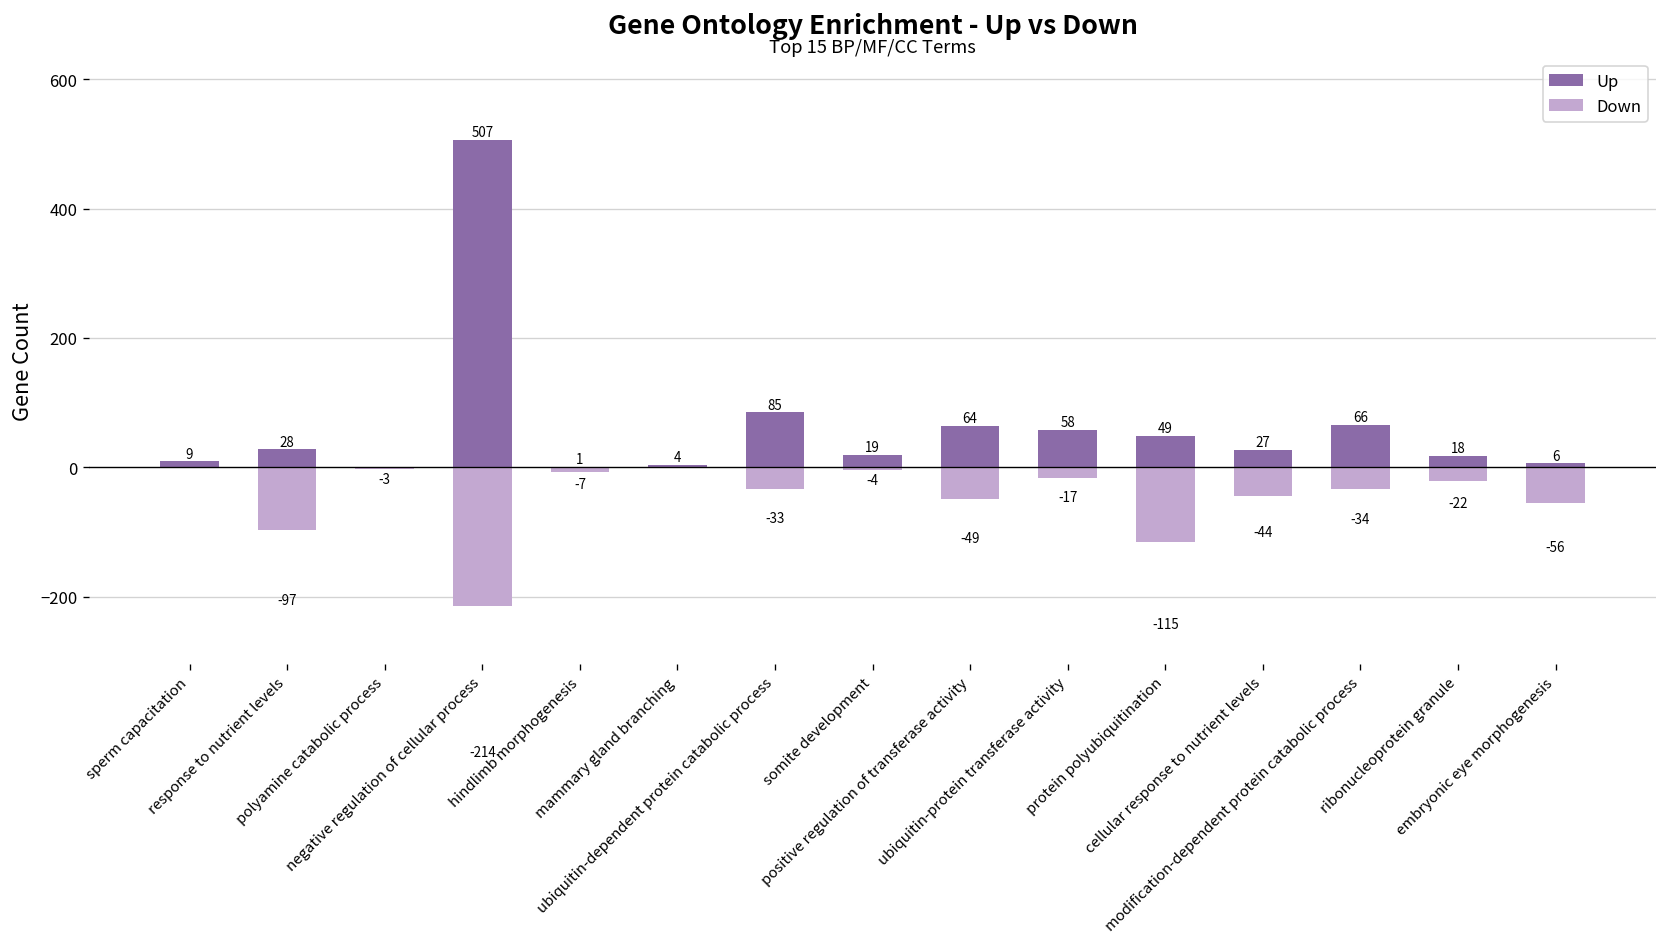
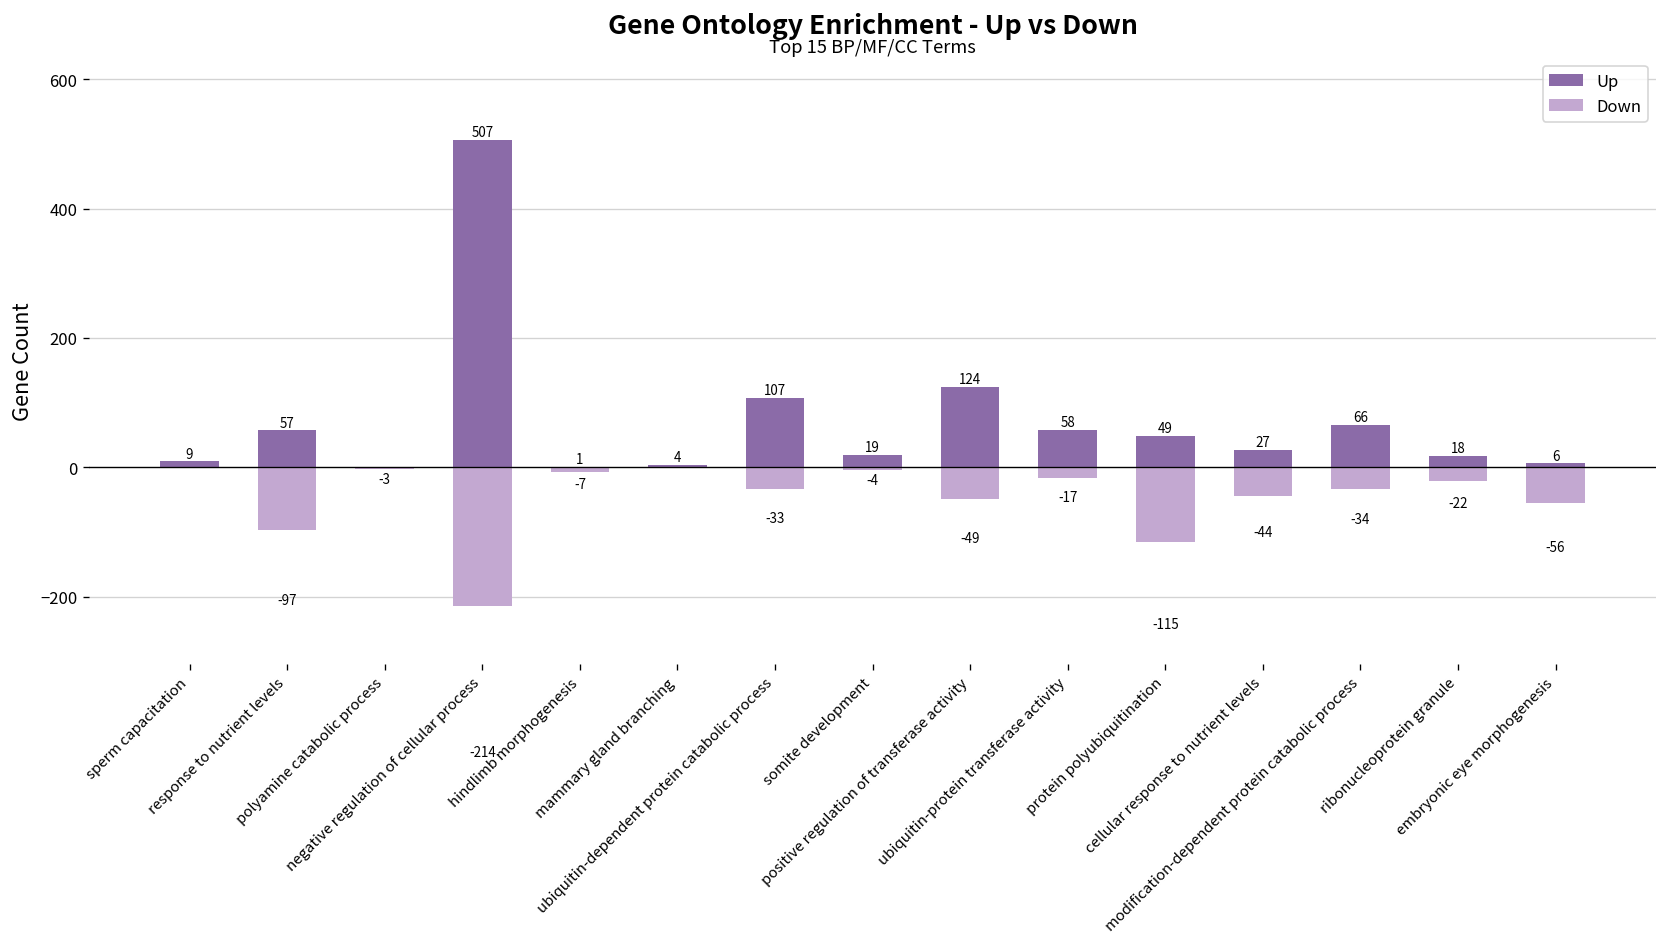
Up, response to nutrient levels: 28 -> 57
Up, ubiquitin-dependent protein catabolic process: 85 -> 107
Up, positive regulation of transferase activity: 64 -> 124
